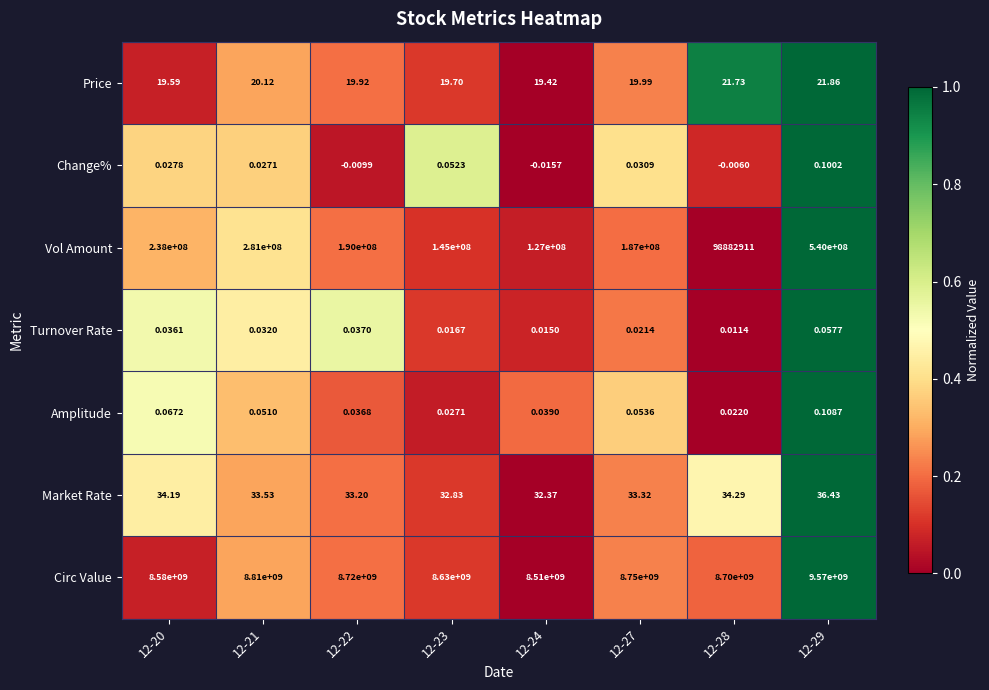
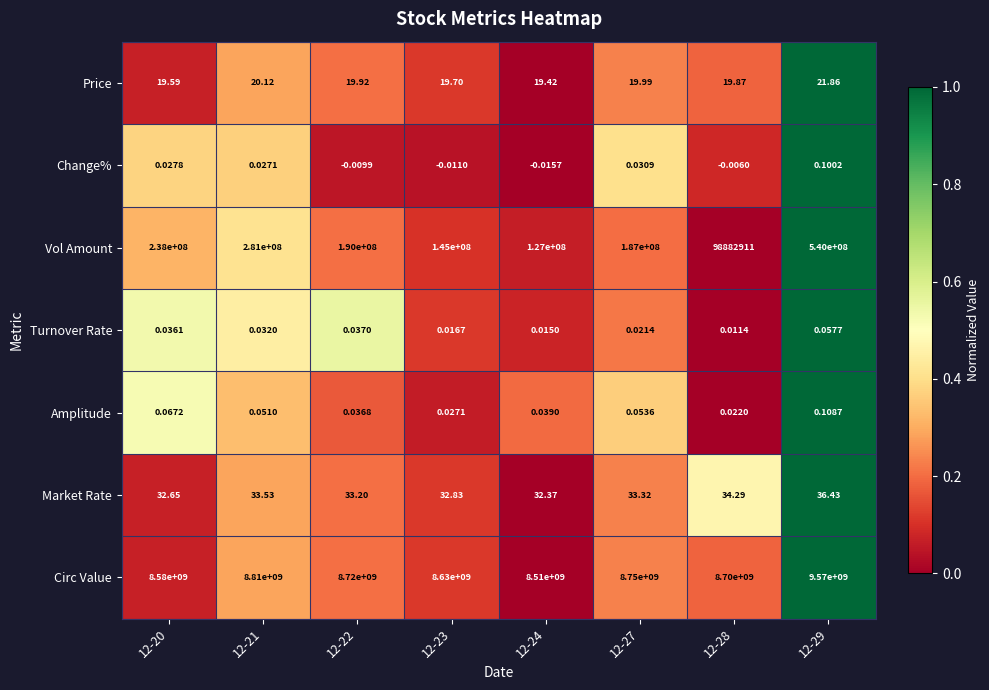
Price, 12-28: 21.73 -> 19.87
Change%, 12-23: 0.0523 -> -0.0110
Market Rate, 12-20: 34.19 -> 32.65
